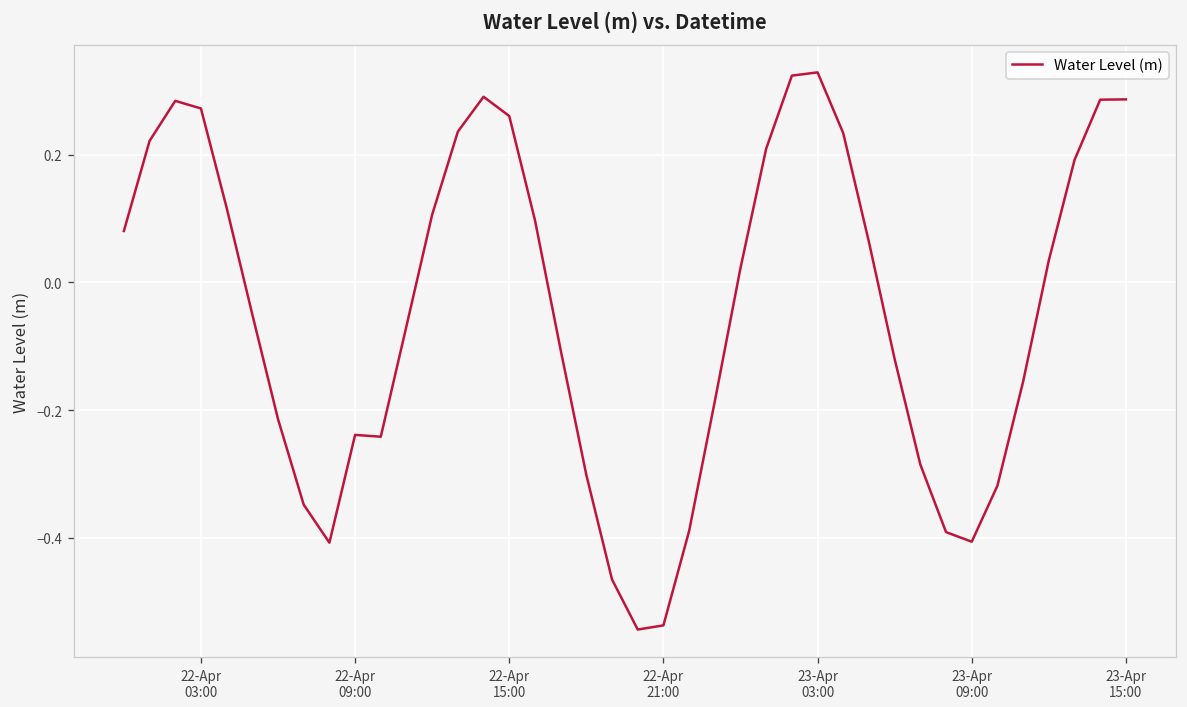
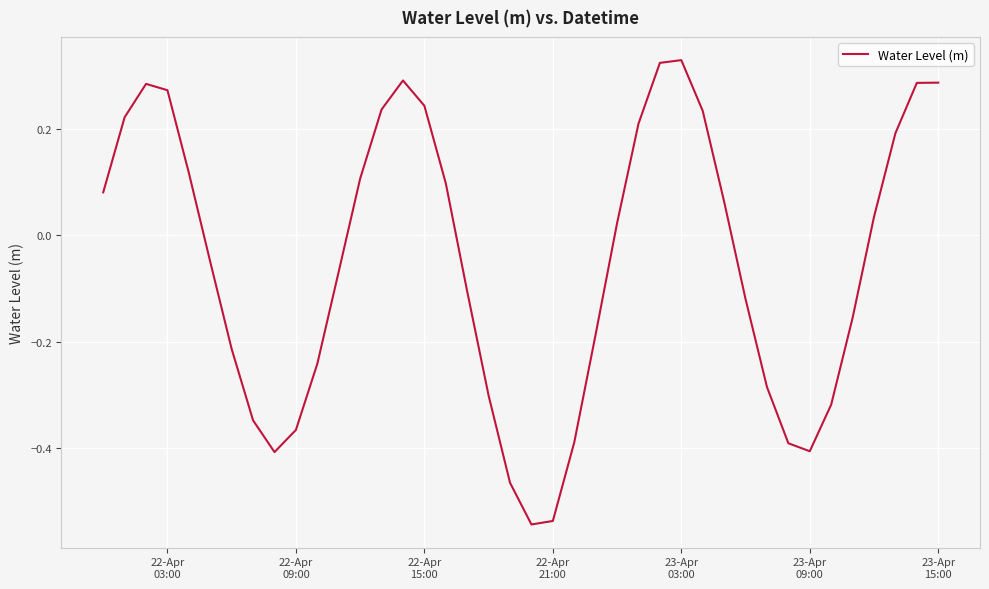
22-Apr 09:00: -0.24 -> -0.37
22-Apr 15:00: 0.26 -> 0.24
